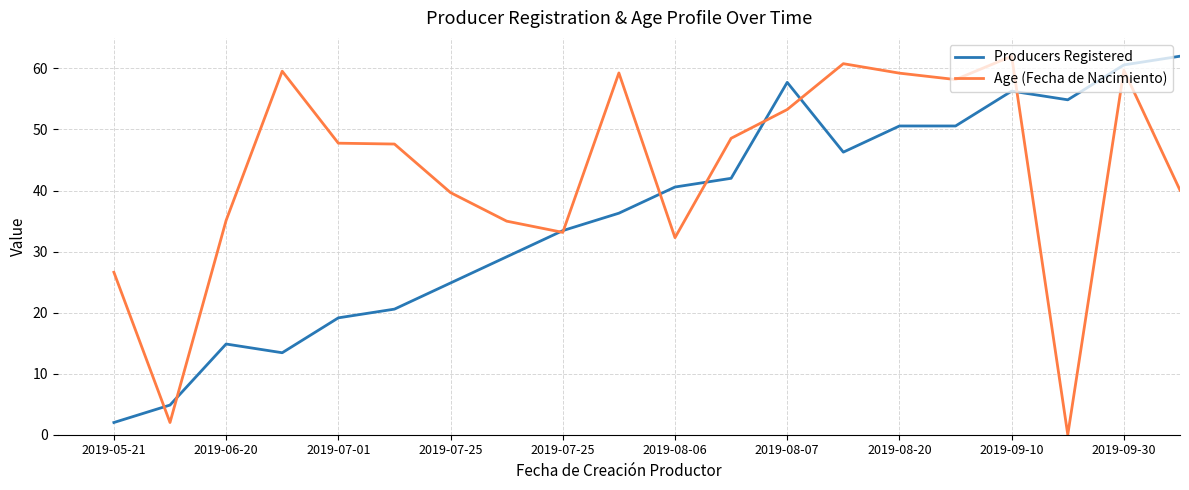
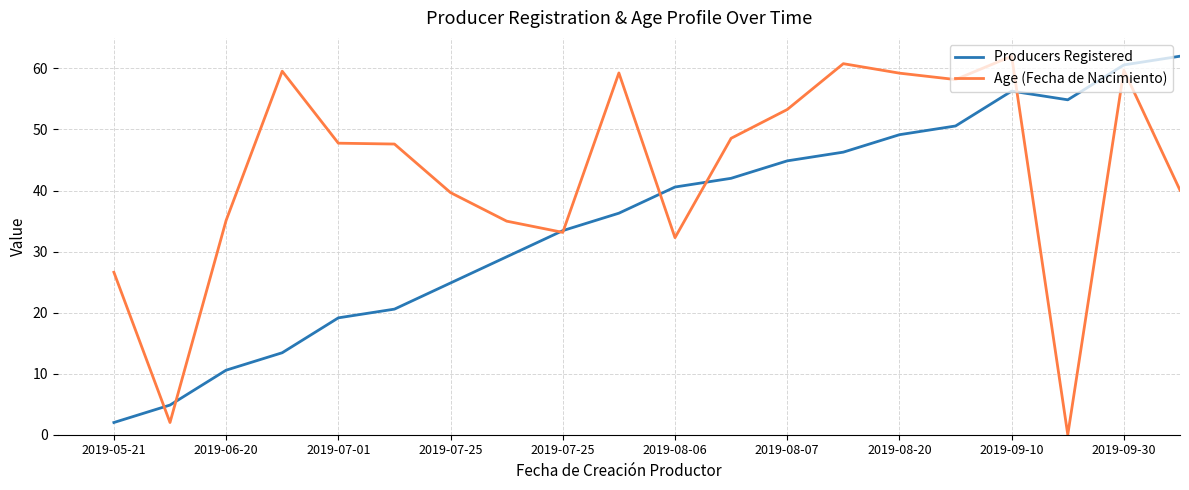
Producers Registered, 2019-06-20: 15 -> 11
Producers Registered, 2019-08-07: 58 -> 45
Producers Registered, 2019-08-20: 51 -> 49
